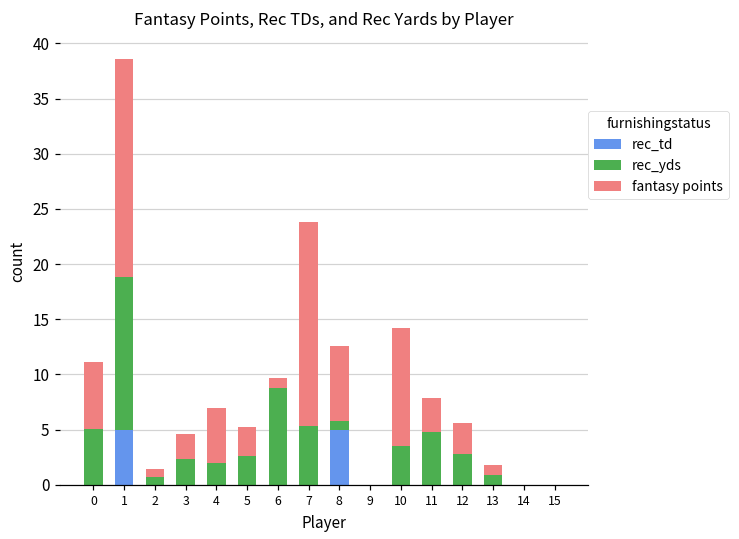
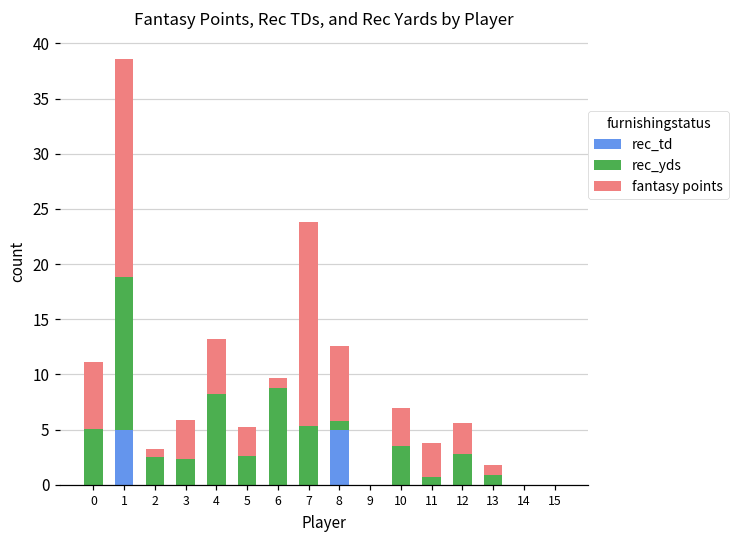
rec_yds, 2: 0.7 -> 2.5
fantasy points, 3: 2.3 -> 3.6
rec_yds, 4: 2.0 -> 8.2
fantasy points, 10: 10.7 -> 3.5
rec_yds, 11: 4.8 -> 0.7
